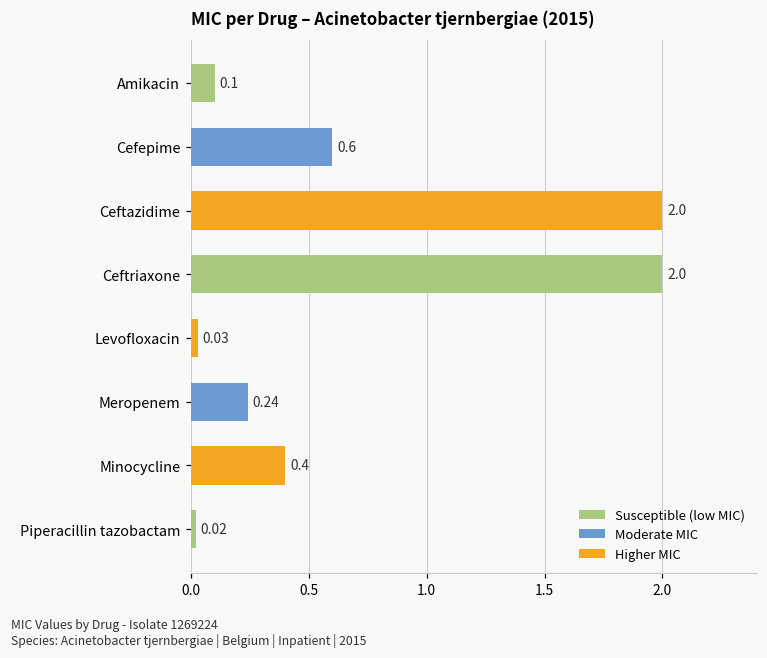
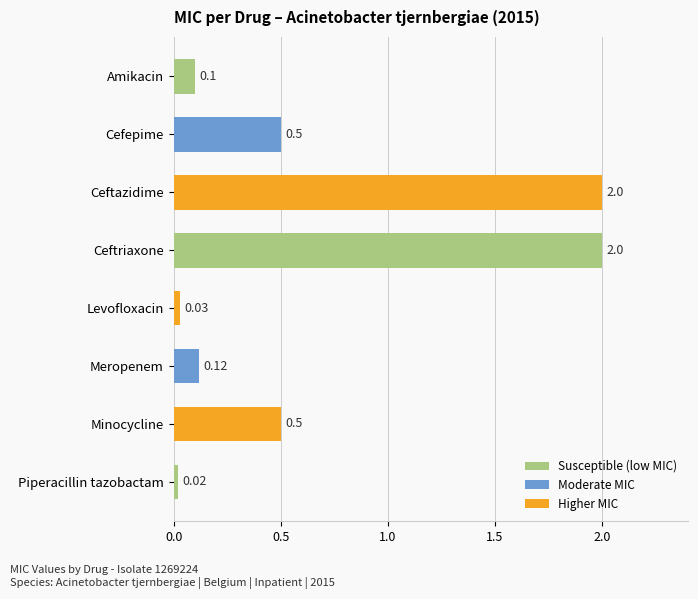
Cefepime: 0.6 -> 0.5
Meropenem: 0.24 -> 0.12
Minocycline: 0.4 -> 0.5
